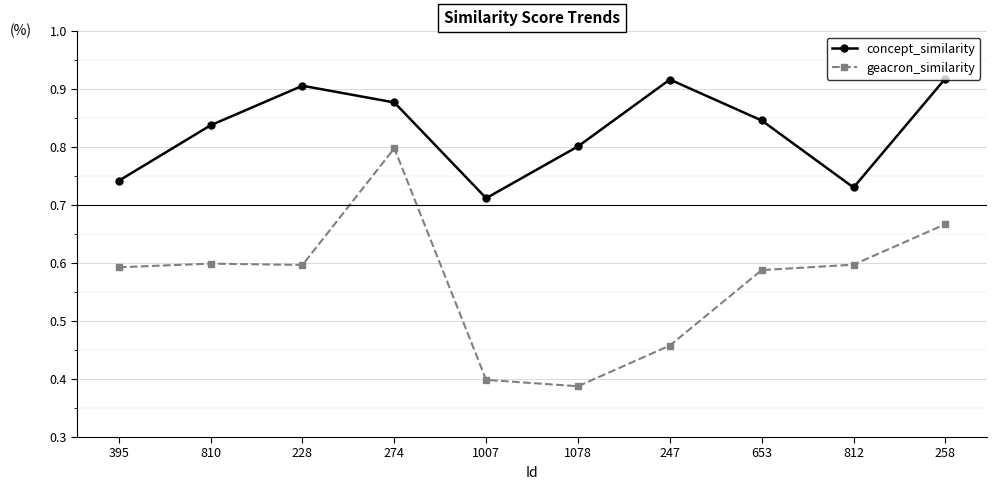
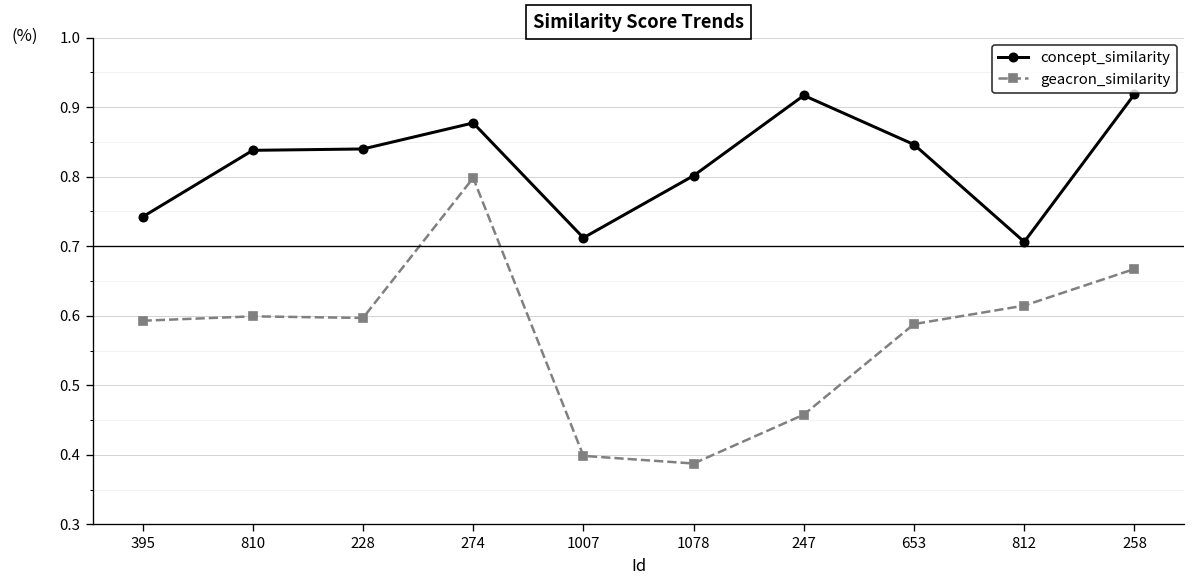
concept_similarity, 228: 0.91 -> 0.84
concept_similarity, 812: 0.73 -> 0.71
geacron_similarity, 812: 0.60 -> 0.61
